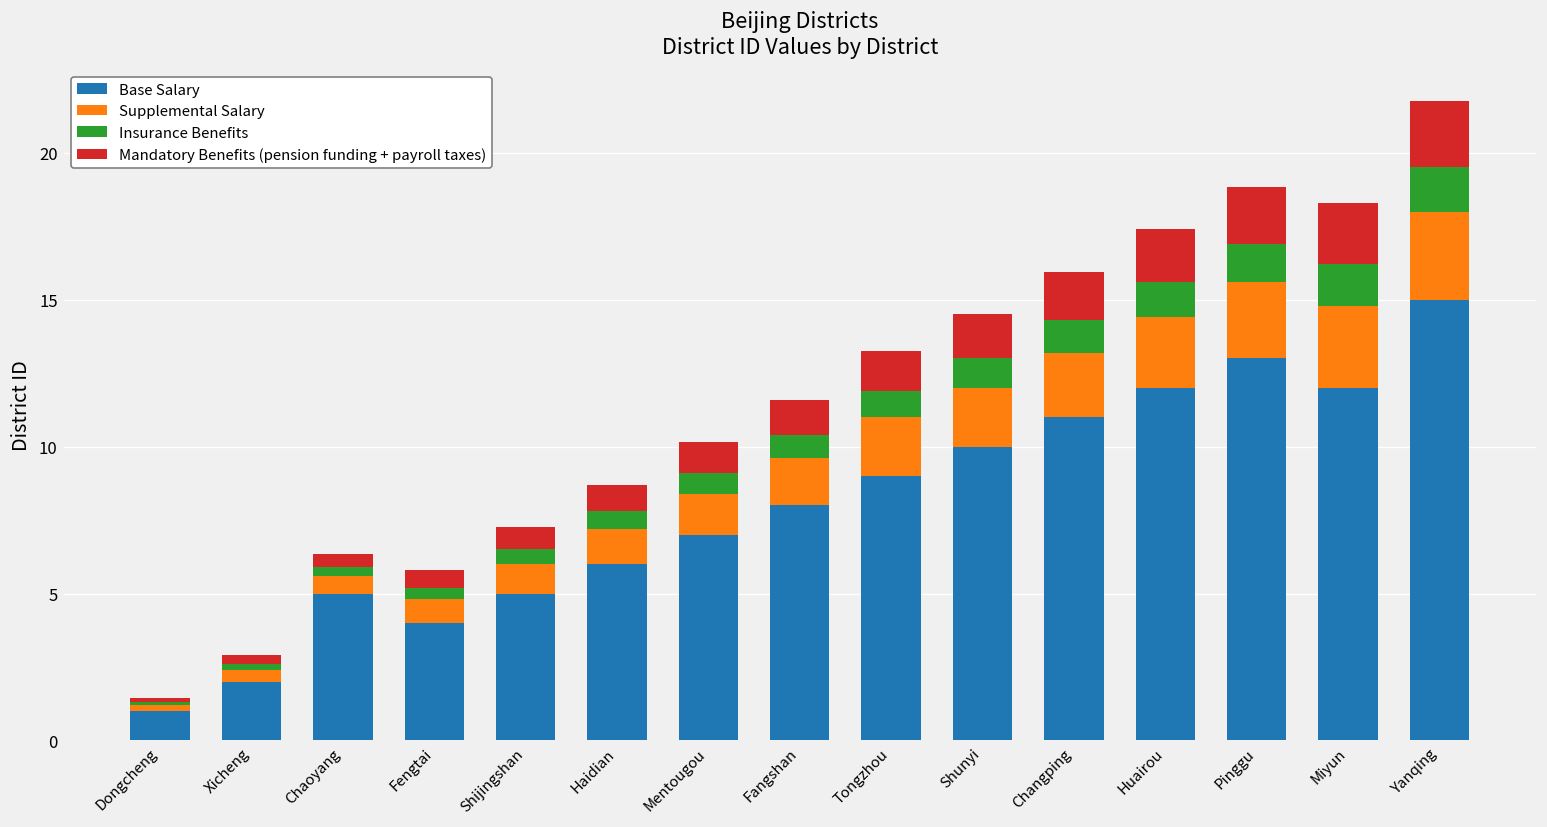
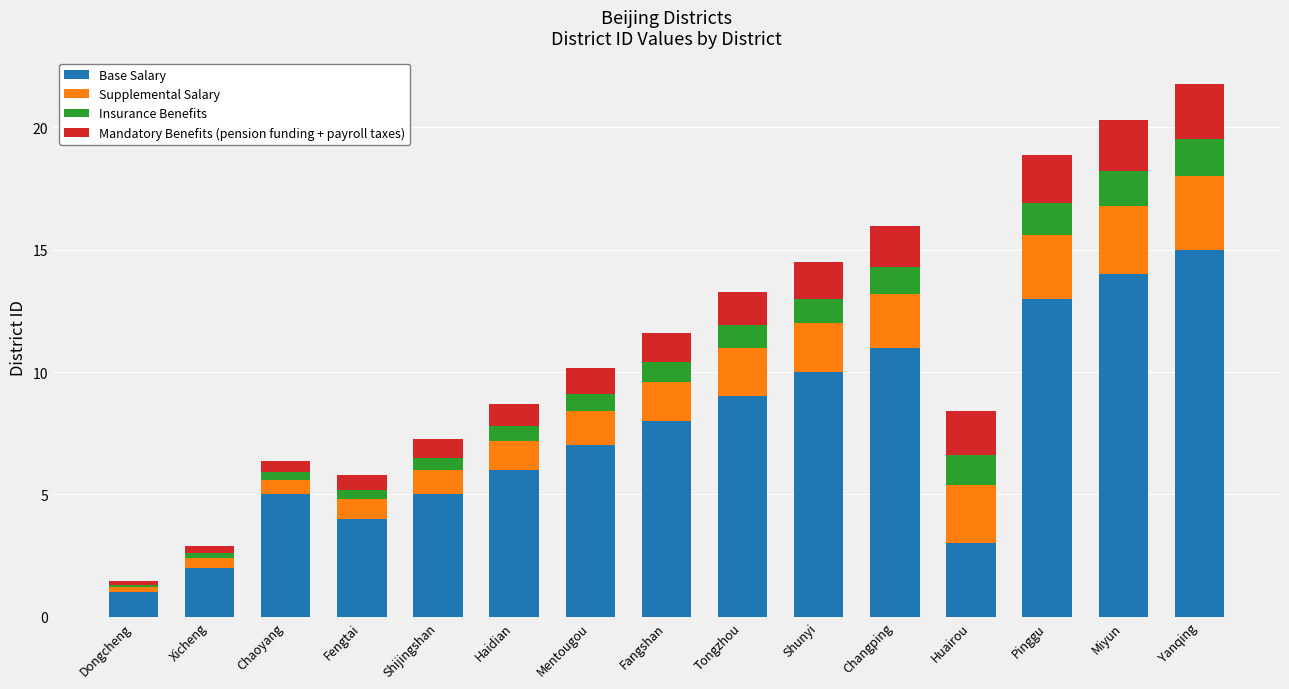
Base Salary, Huairou: 12 -> 3
Base Salary, Miyun: 12 -> 14
